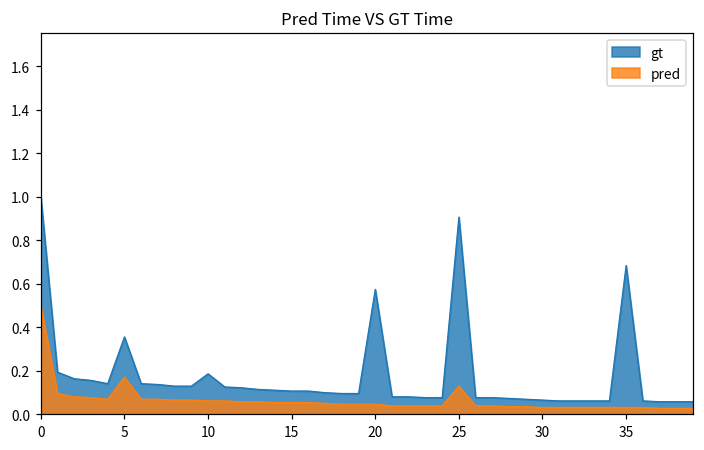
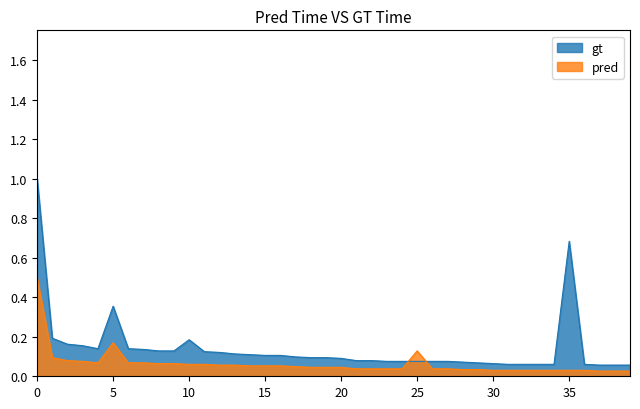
gt, 20: 0.57 -> 0.09
gt, 25: 0.91 -> 0.08
